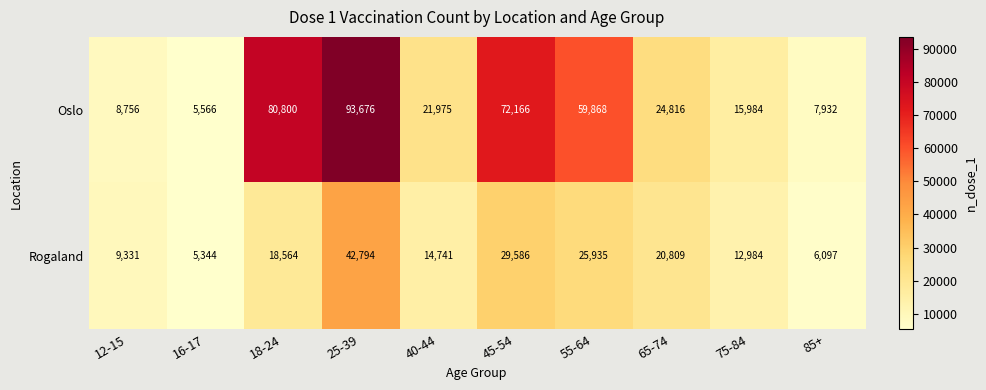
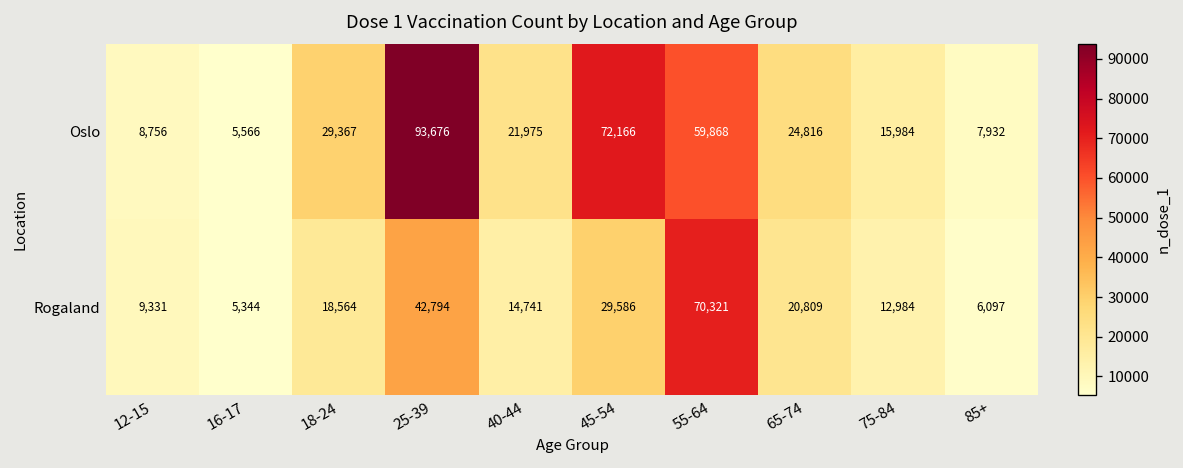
Oslo, 18-24: 80,800 -> 29,367
Rogaland, 55-64: 25,935 -> 70,321
